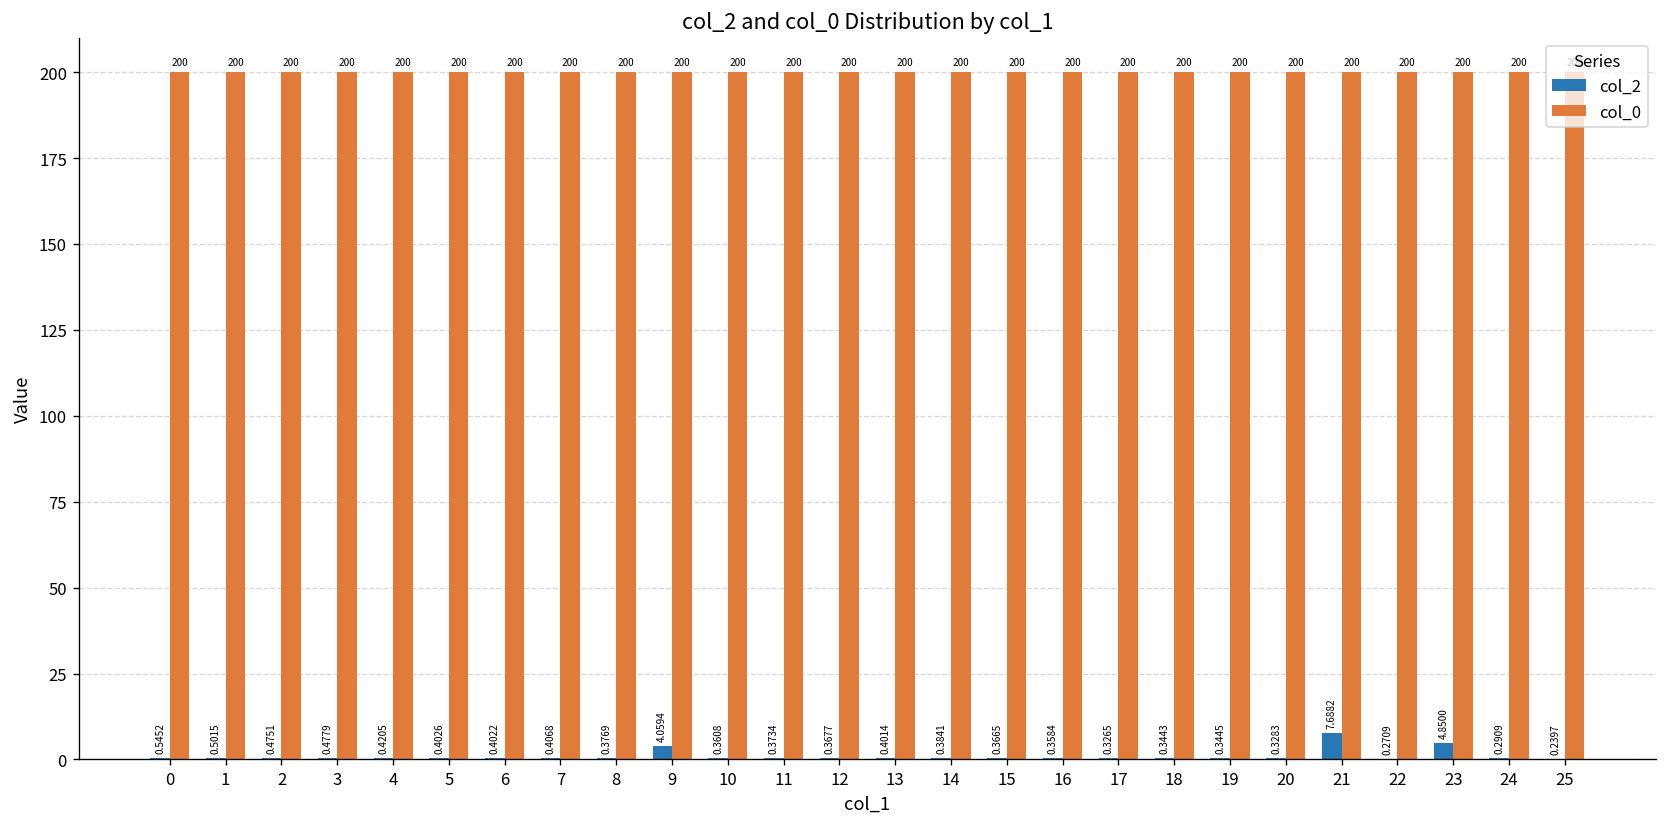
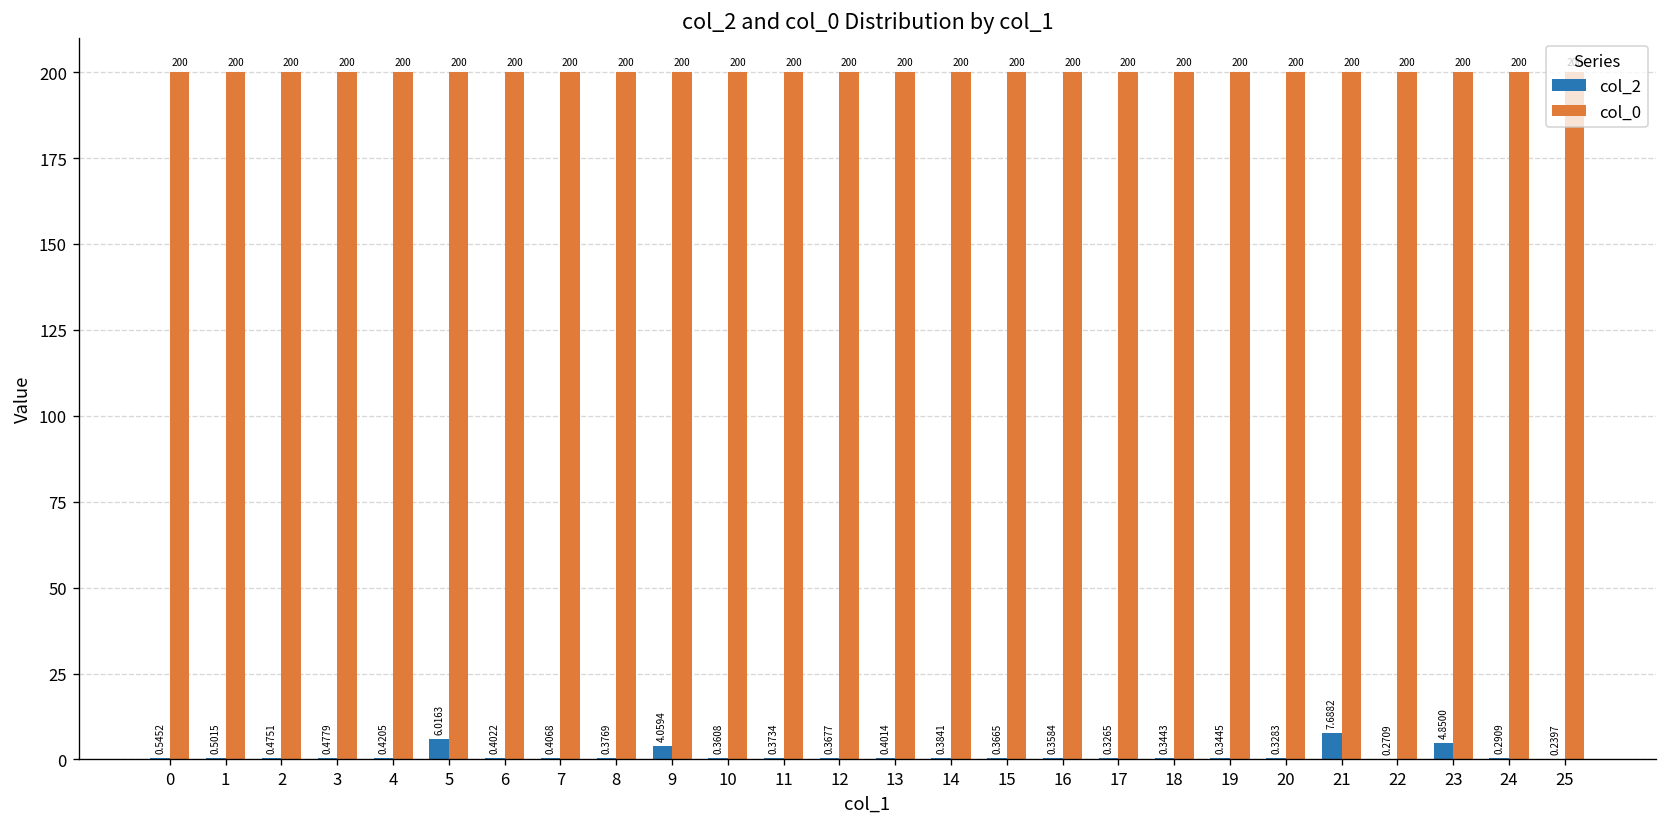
col_2, 5: 0.4026 -> 6.0163
